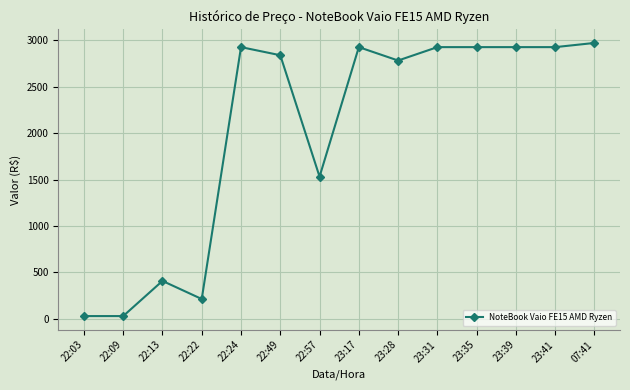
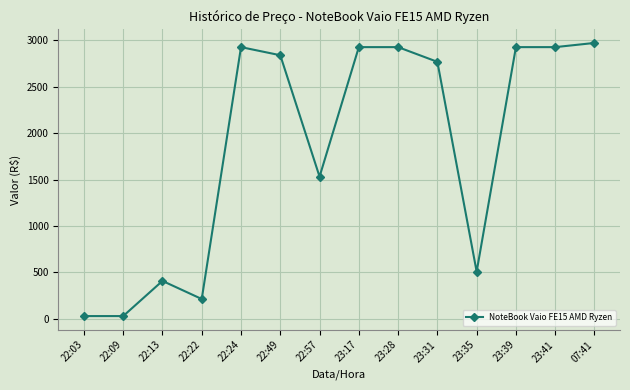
23:28: 2800 -> 2900
23:31: 2900 -> 2800
23:35: 2900 -> 500
